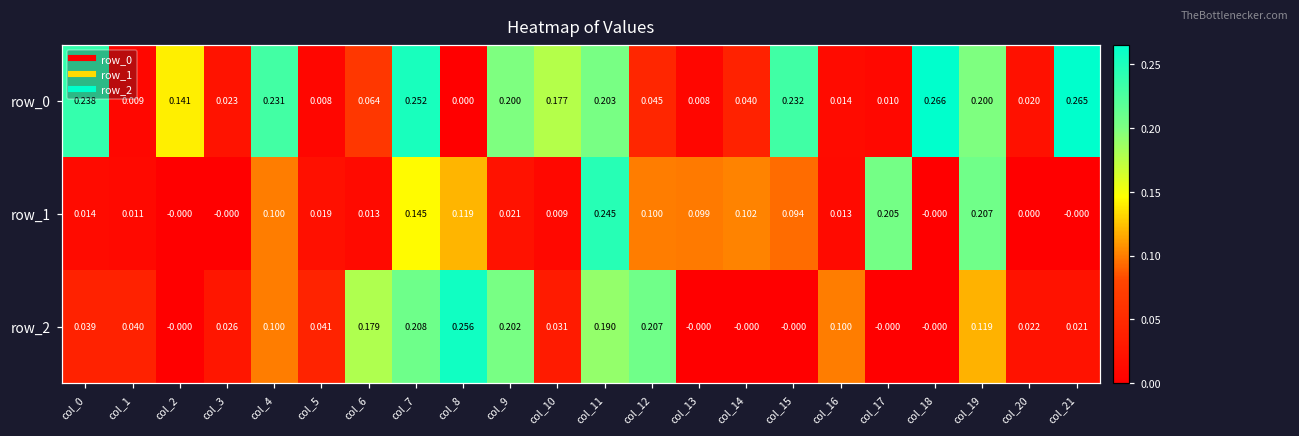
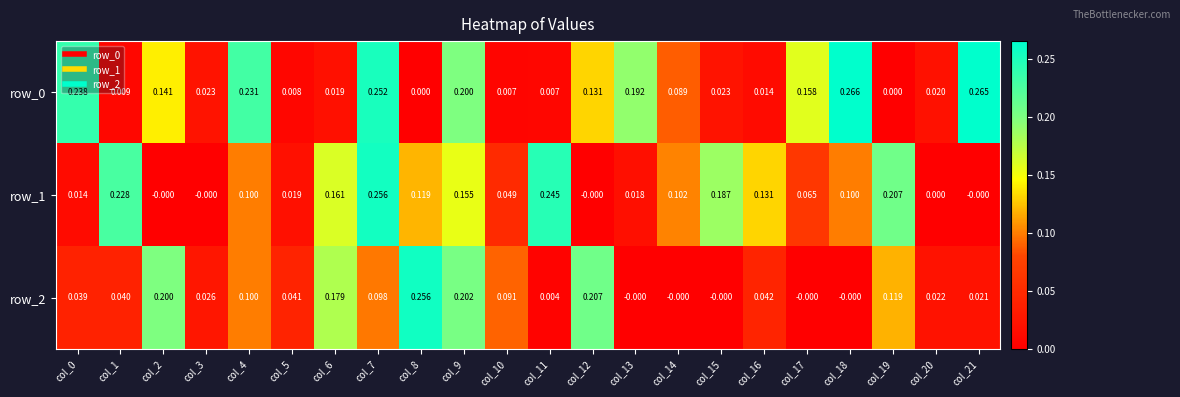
row_0, col_6: 0.064 -> 0.019
row_0, col_10: 0.177 -> 0.007
row_0, col_11: 0.203 -> 0.007
row_0, col_12: 0.045 -> 0.131
row_0, col_13: 0.008 -> 0.192
row_0, col_14: 0.040 -> 0.089
row_0, col_15: 0.232 -> 0.023
row_0, col_17: 0.010 -> 0.158
row_0, col_19: 0.200 -> 0.000
row_1, col_1: 0.011 -> 0.228
row_1, col_6: 0.013 -> 0.161
row_1, col_7: 0.145 -> 0.256
row_1, col_9: 0.021 -> 0.155
row_1, col_10: 0.009 -> 0.049
row_1, col_12: 0.100 -> -0.000
row_1, col_13: 0.099 -> 0.018
row_1, col_15: 0.094 -> 0.187
row_1, col_16: 0.013 -> 0.131
row_1, col_17: 0.205 -> 0.065
row_1, col_18: -0.000 -> 0.100
row_2, col_2: -0.000 -> 0.200
row_2, col_7: 0.208 -> 0.098
row_2, col_10: 0.031 -> 0.091
row_2, col_11: 0.190 -> 0.004
row_2, col_16: 0.100 -> 0.042
